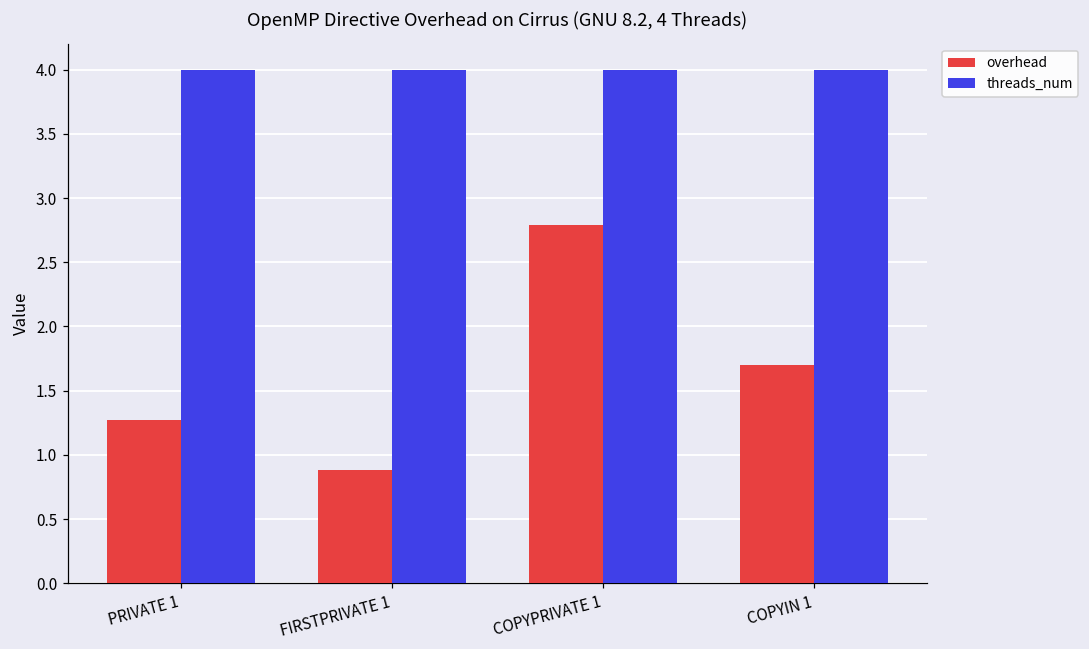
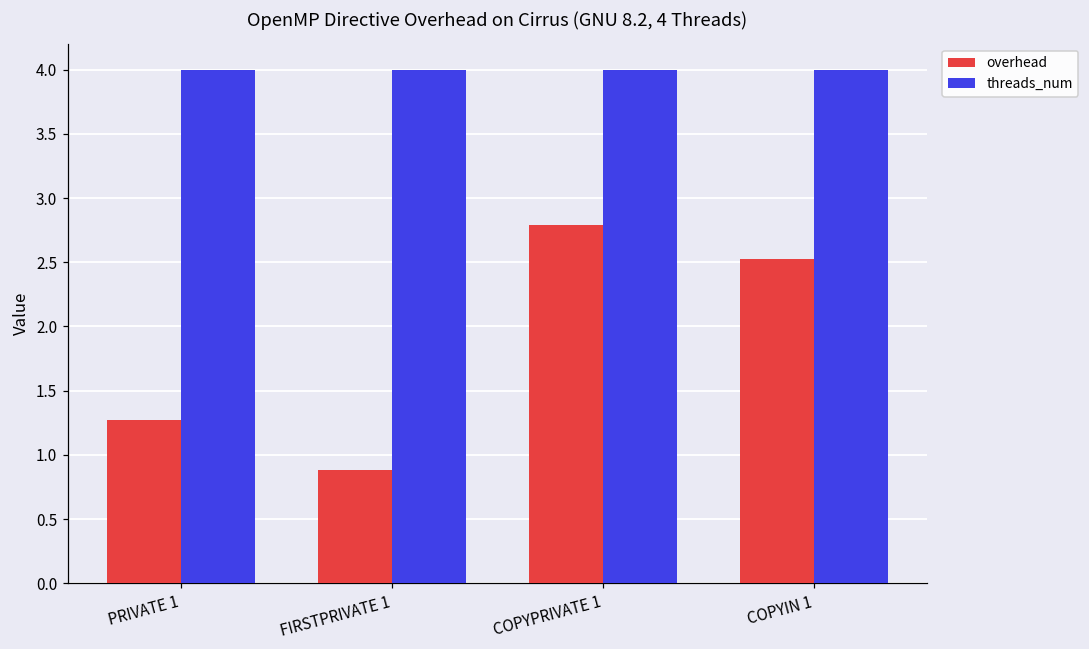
overhead, COPYIN 1: 1.70 -> 2.52
